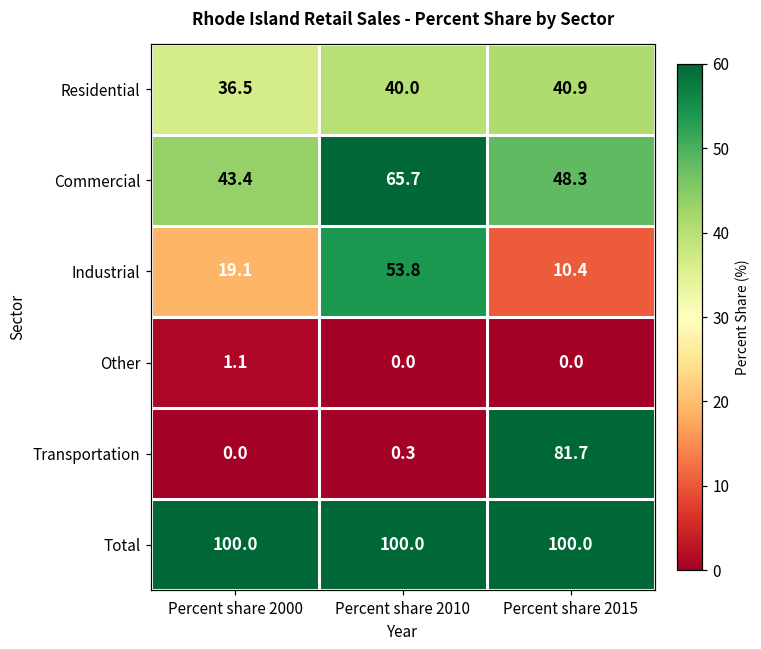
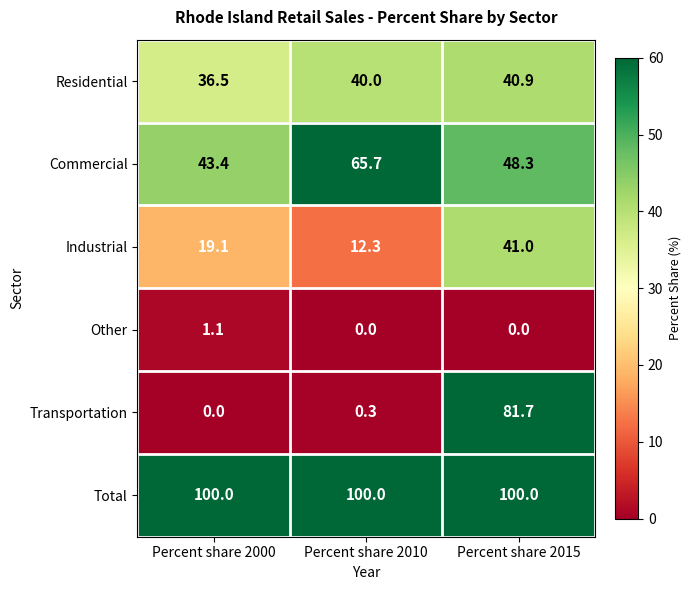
Industrial, Percent share 2010: 53.8 -> 12.3
Industrial, Percent share 2015: 10.4 -> 41.0
